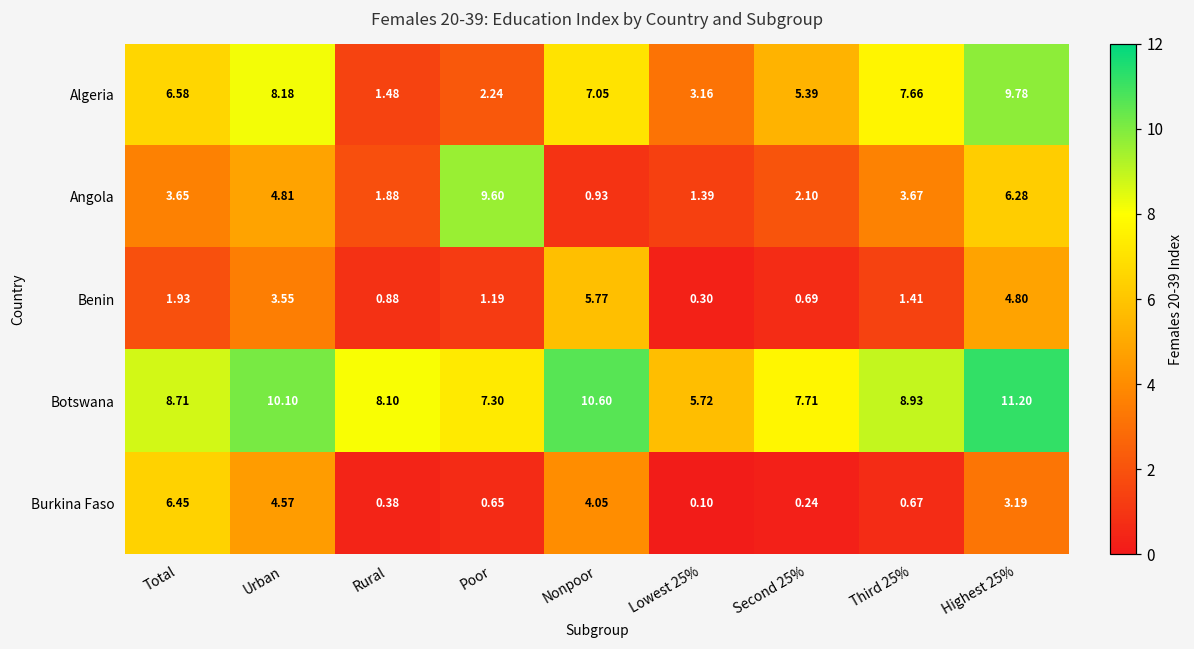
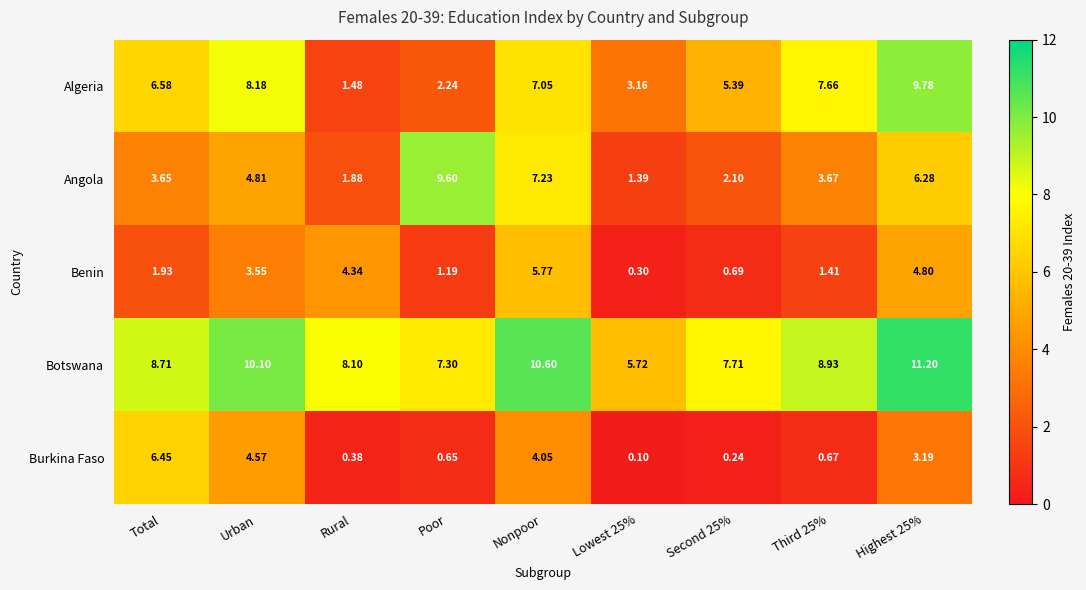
Angola, Nonpoor: 0.93 -> 7.23
Benin, Rural: 0.88 -> 4.34
